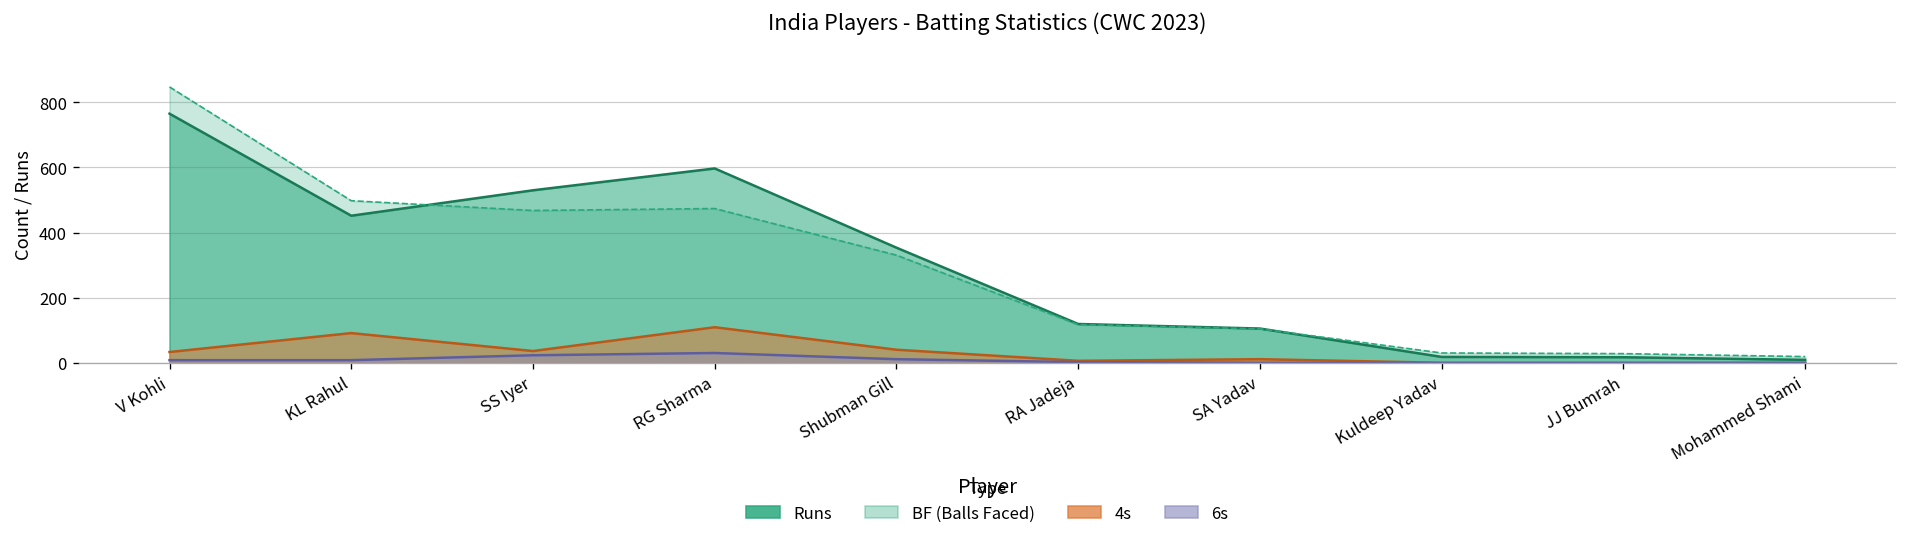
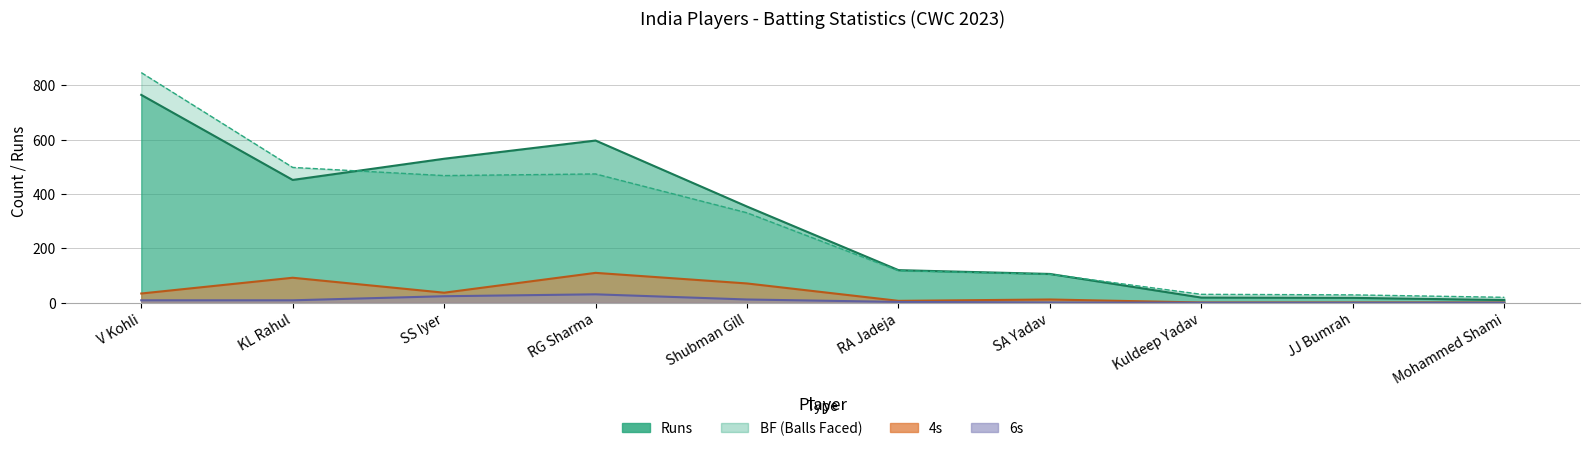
4s, Shubman Gill: 40 -> 70
